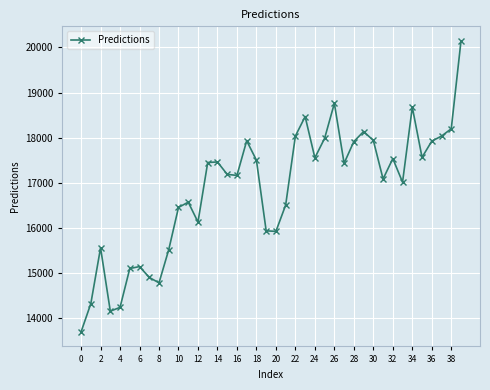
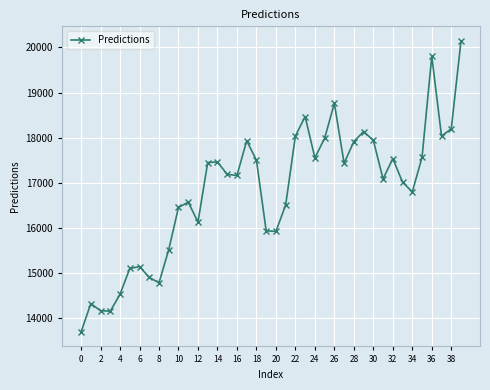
2: 15600 -> 14200
4: 14200 -> 14500
34: 18700 -> 16800
36: 17900 -> 19800
